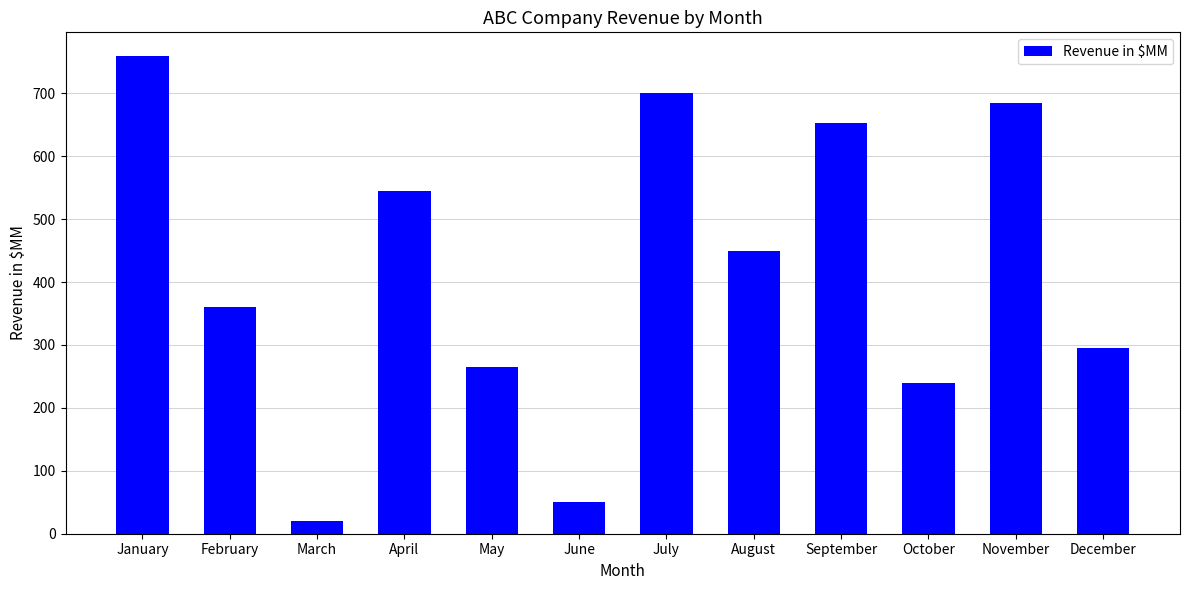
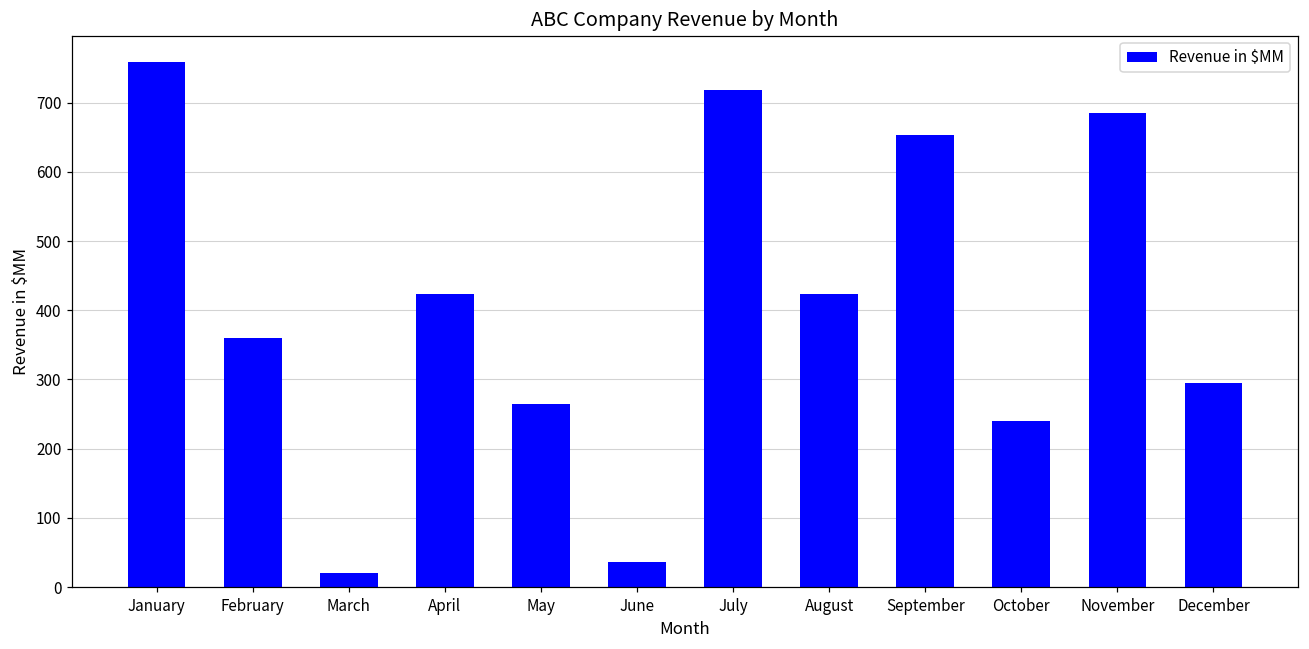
April: 540 -> 420
June: 50 -> 40
July: 700 -> 720
August: 450 -> 420
